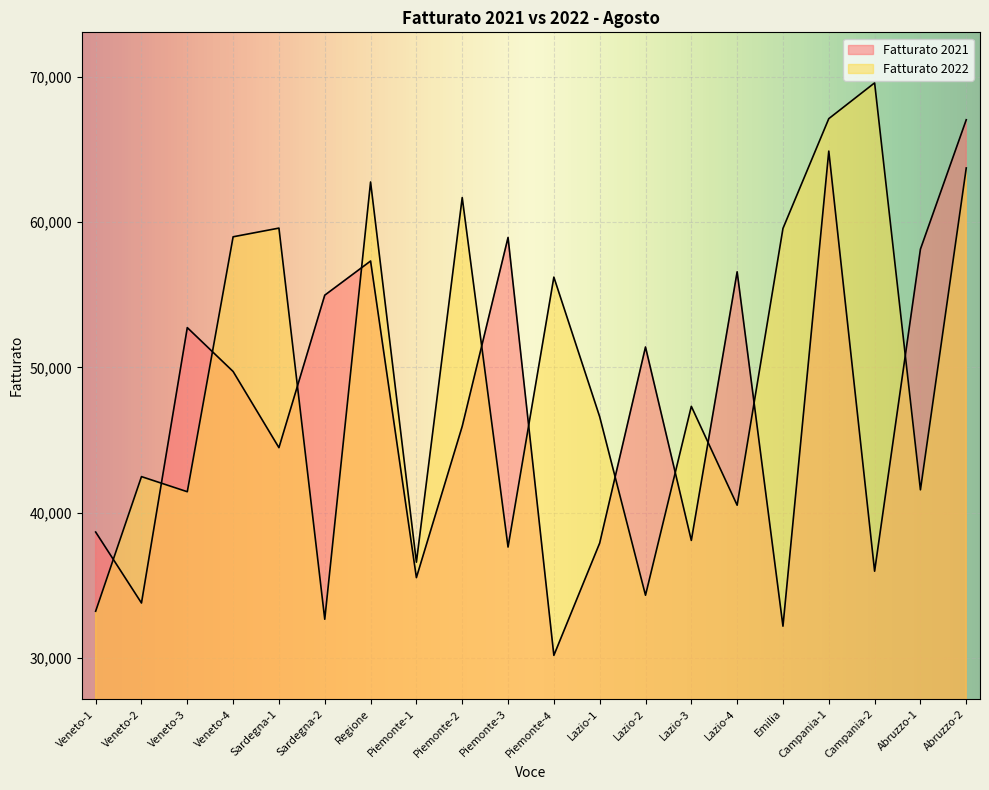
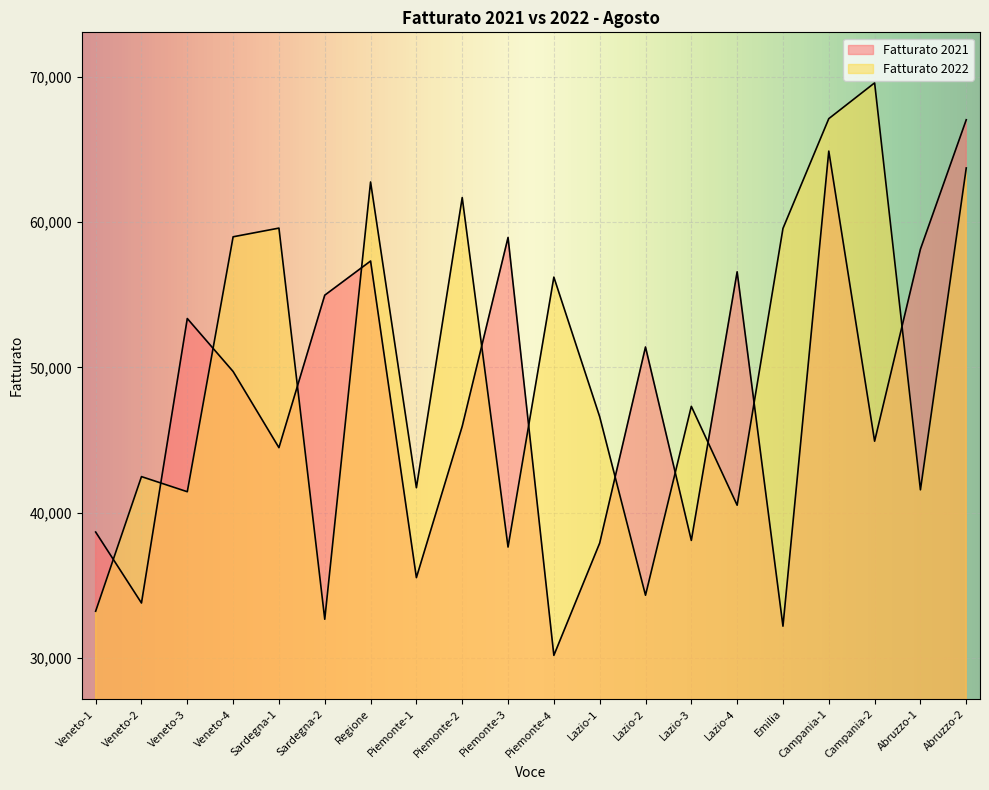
Fatturato 2021, Veneto-3: 52,700 -> 53,400
Fatturato 2022, Piemonte-1: 36,600 -> 41,700
Fatturato 2021, Campania-2: 36,000 -> 44,900
